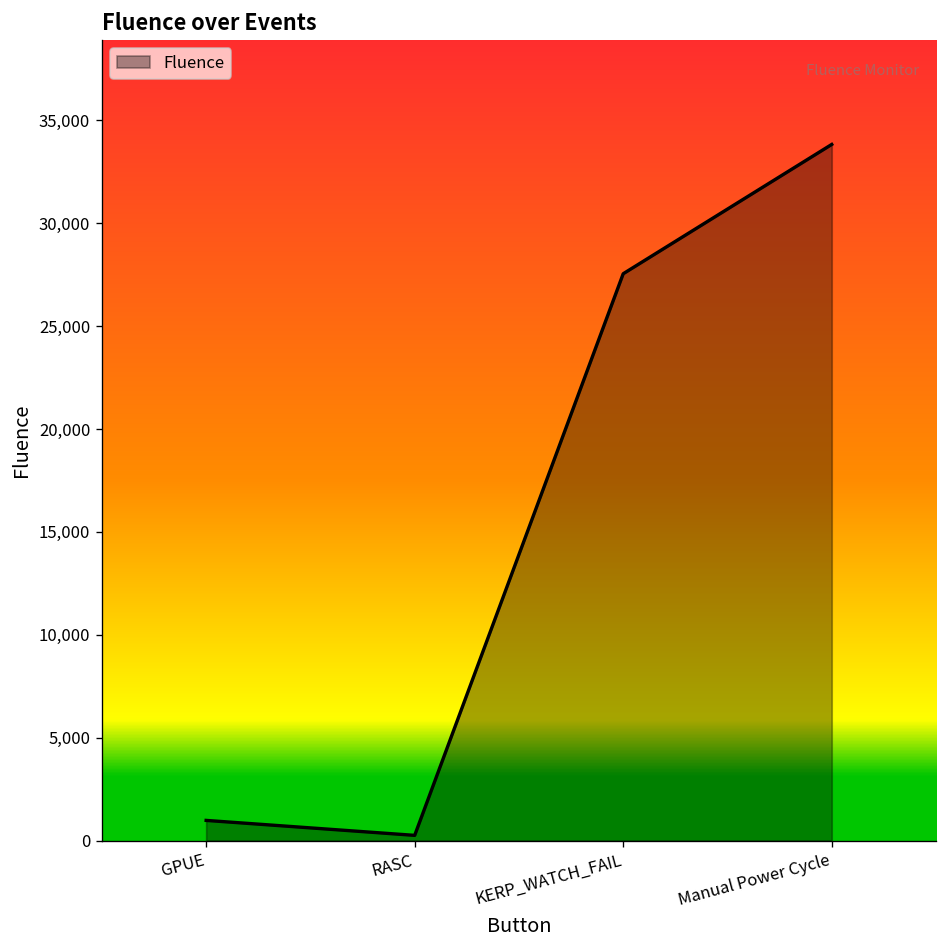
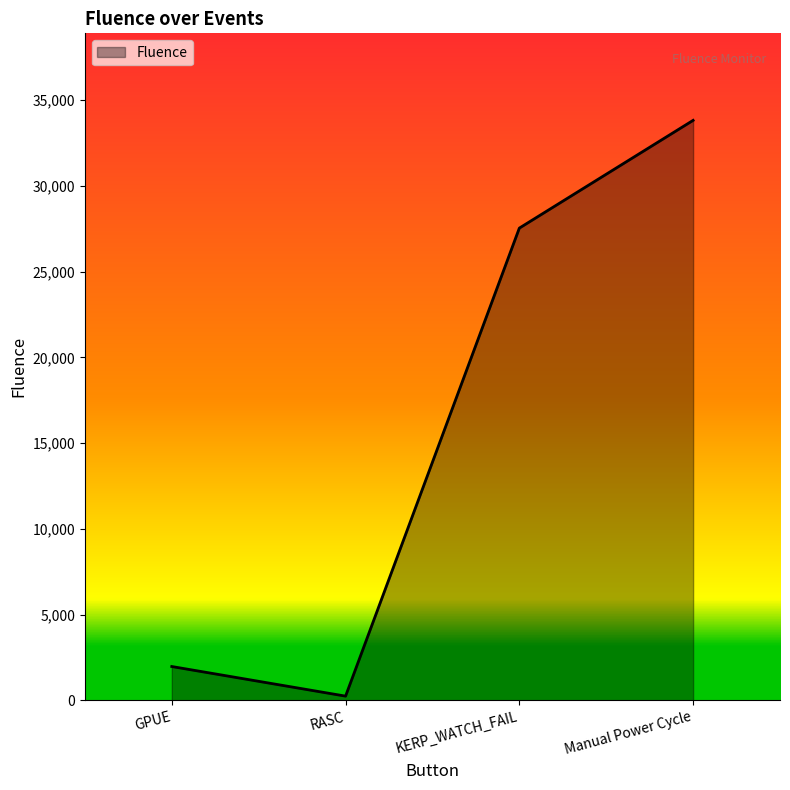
GPUE: 1,000 -> 2,000
